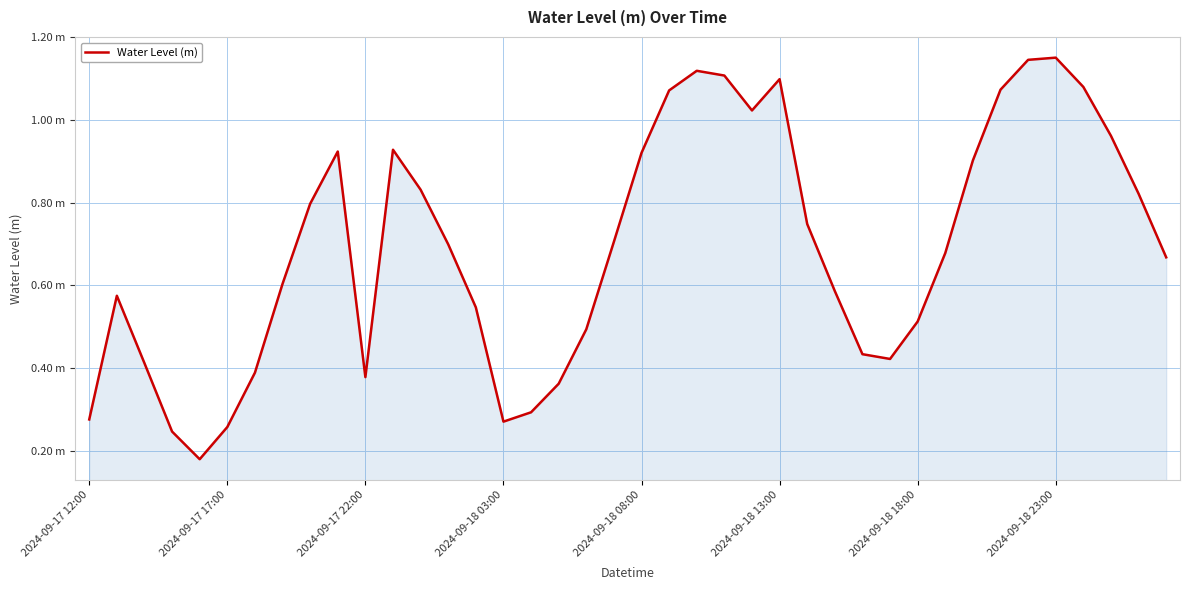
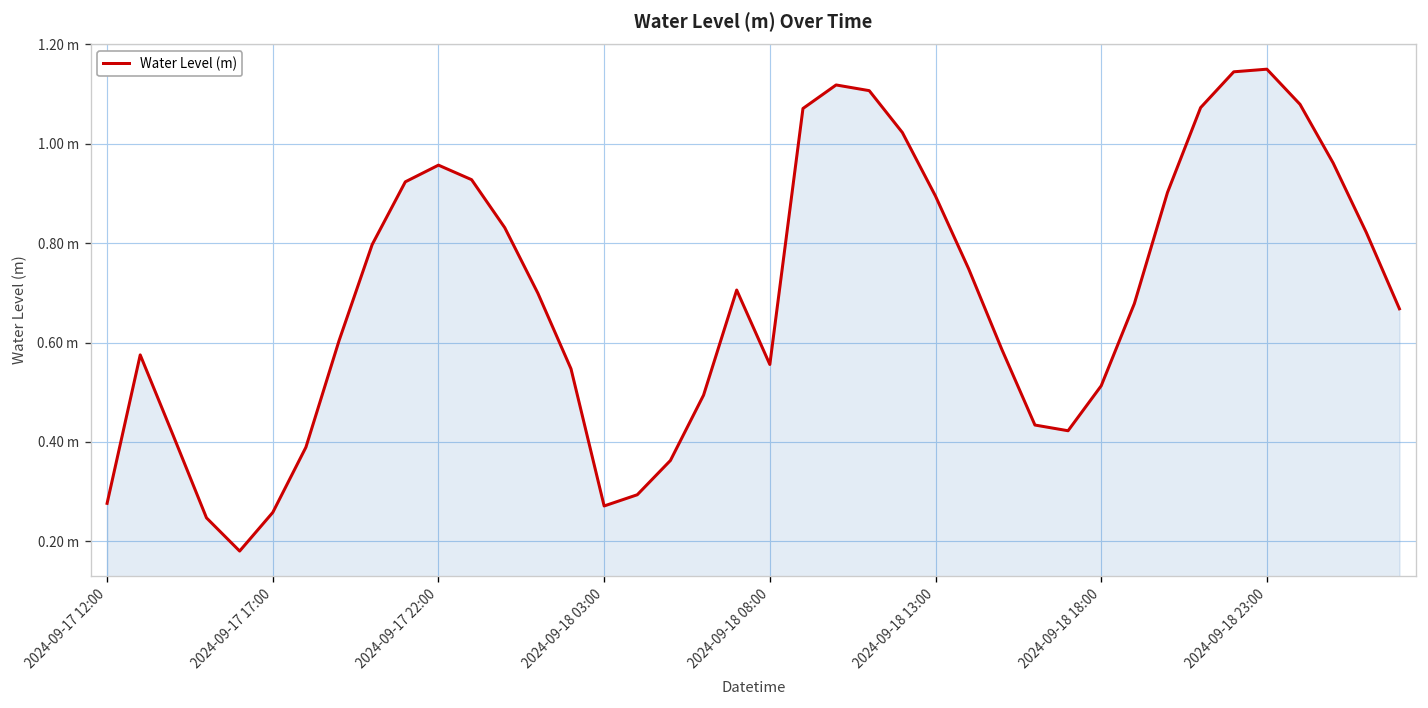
2024-09-17 22:00: 0.38 m -> 0.96 m
2024-09-18 08:00: 0.92 m -> 0.56 m
2024-09-18 13:00: 1.10 m -> 0.89 m
